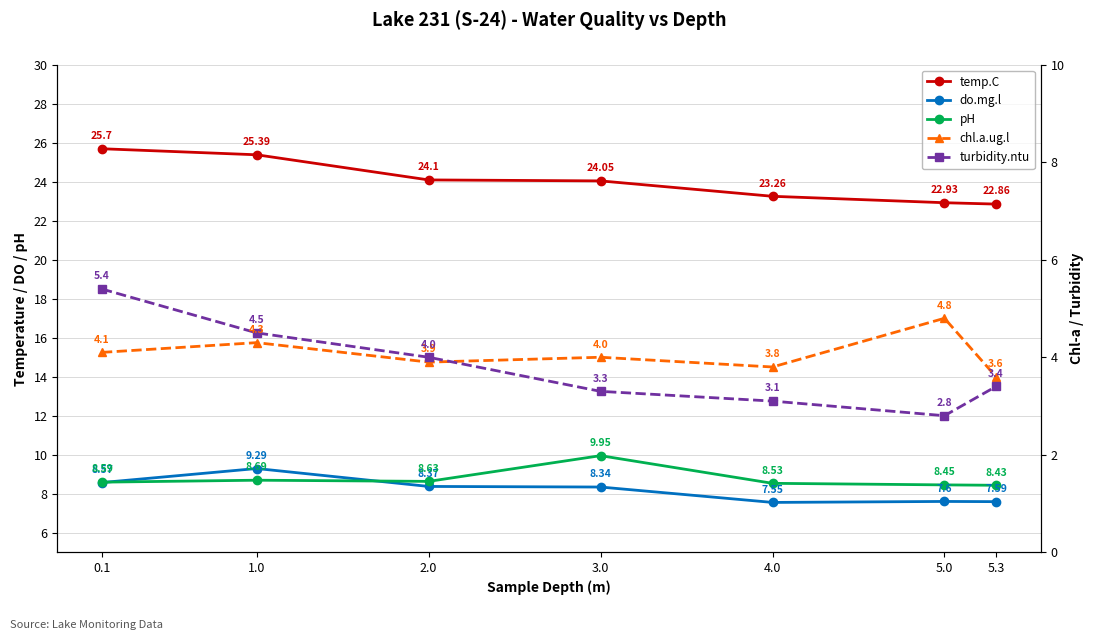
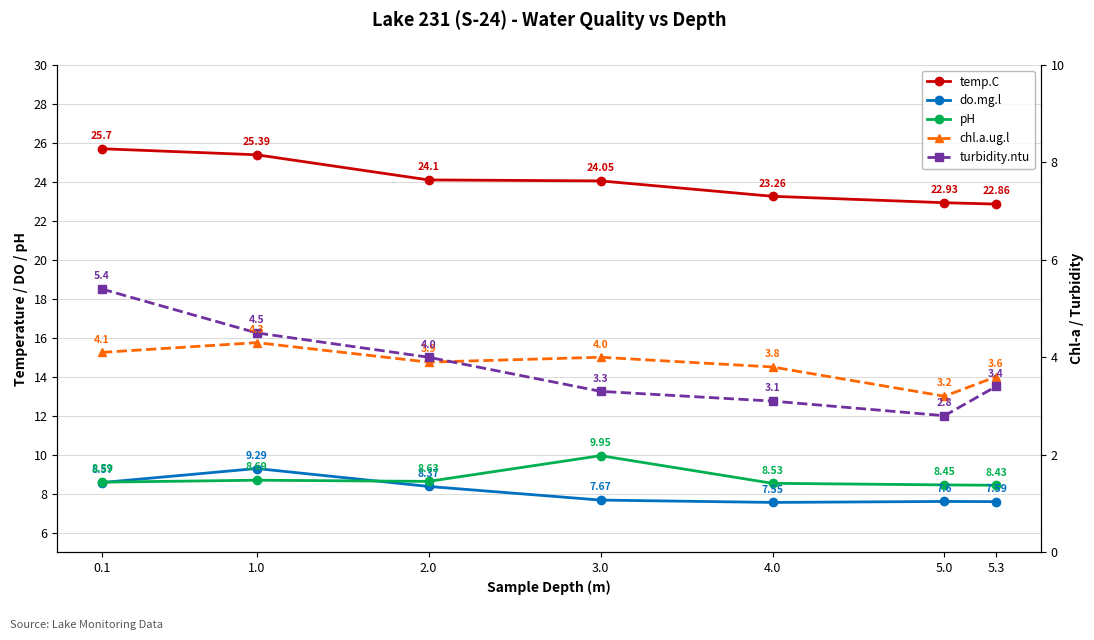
do.mg.l, 3.0: 8.34 -> 7.67
chl.a.ug.l, 5.0: 4.8 -> 3.2
